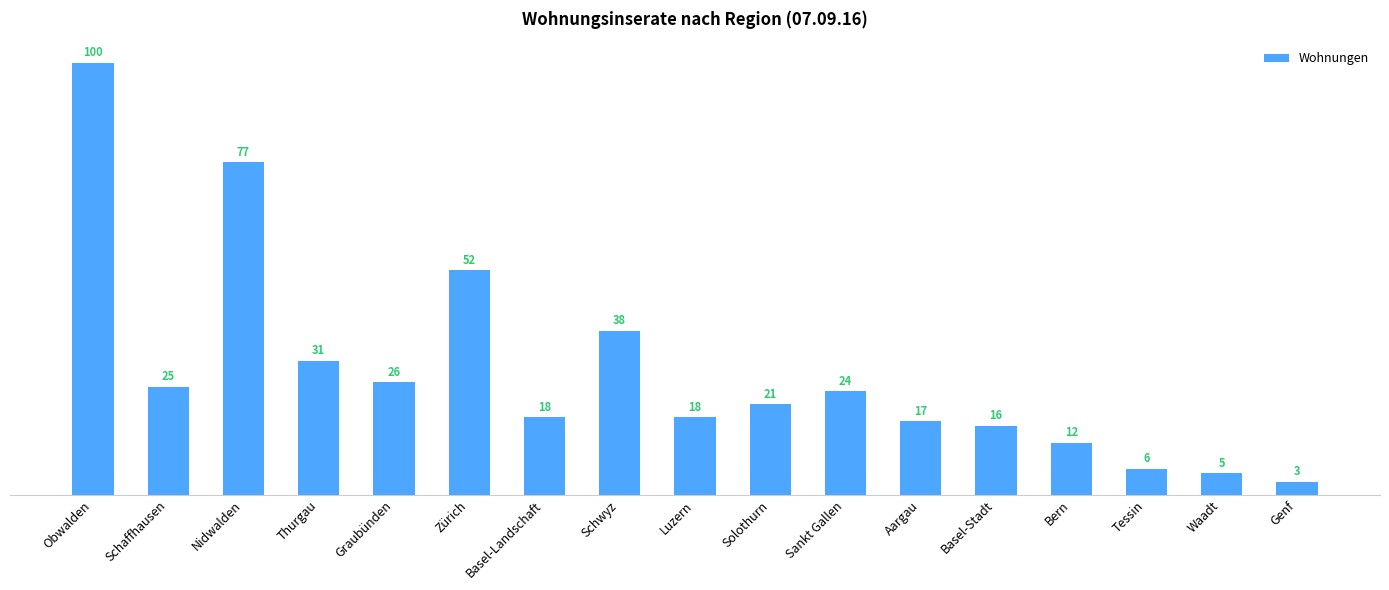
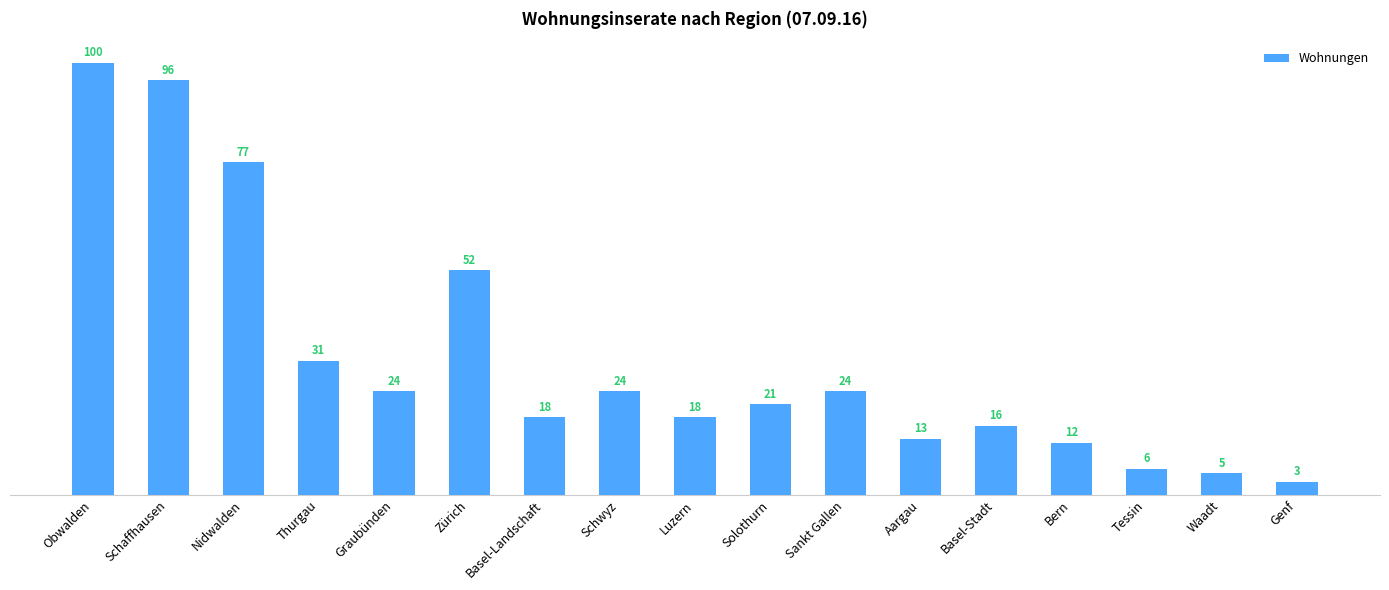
Schaffhausen: 25 -> 96
Graubünden: 26 -> 24
Schwyz: 38 -> 24
Aargau: 17 -> 13
